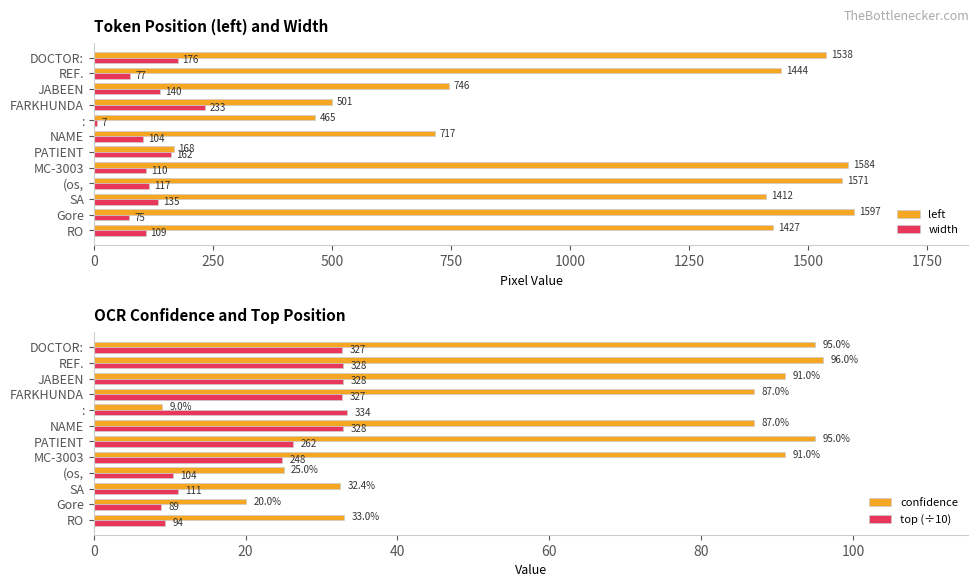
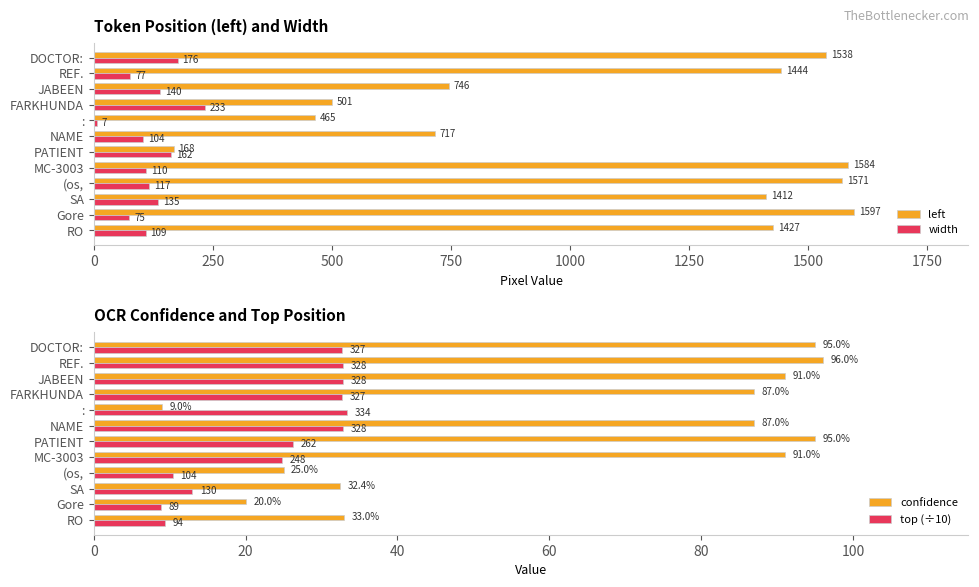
OCR Confidence and Top Position, top (÷10), SA: 111 -> 130
